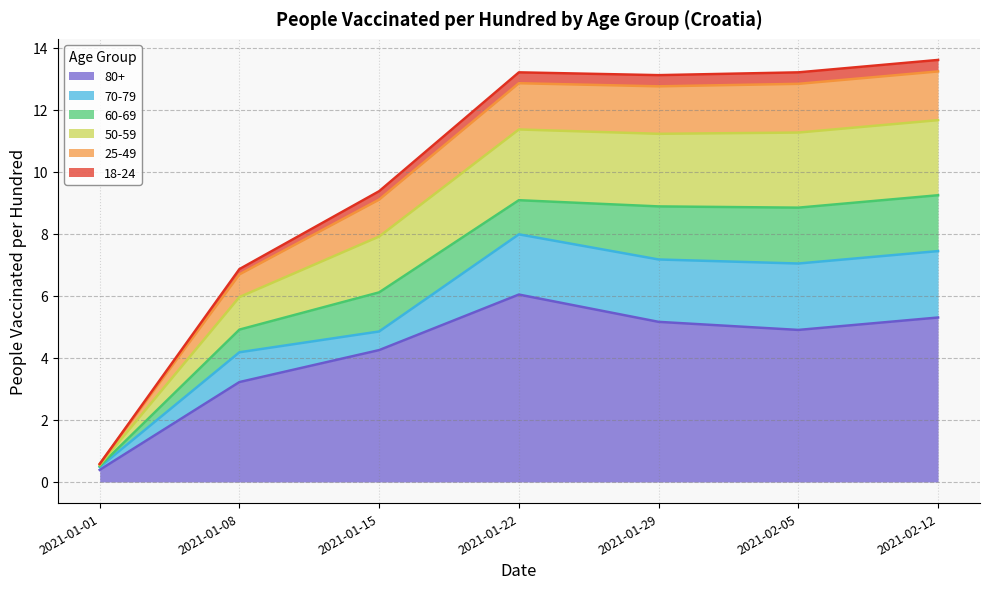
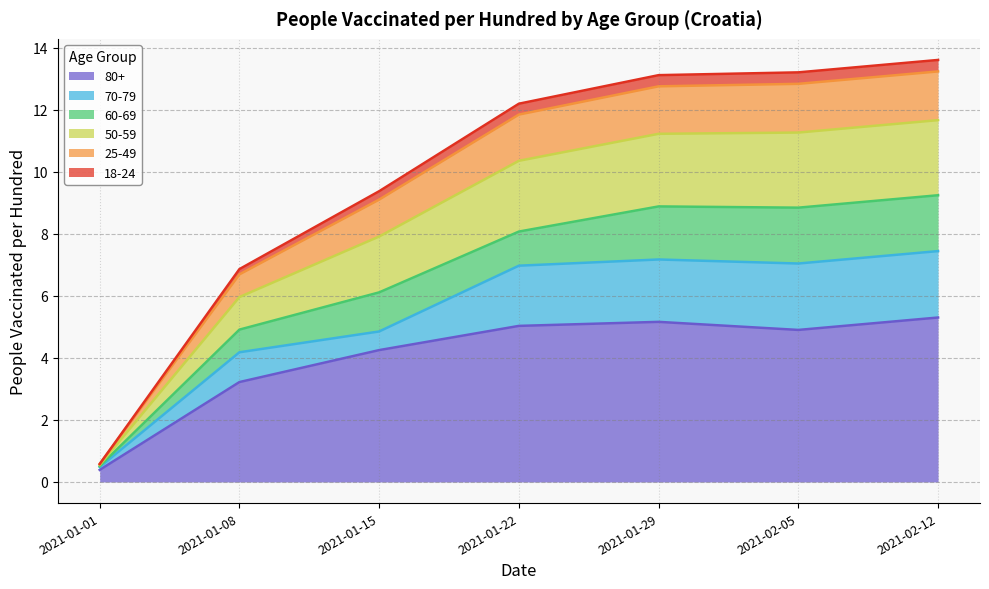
80+, 2021-01-22: 6.0 -> 5.0
